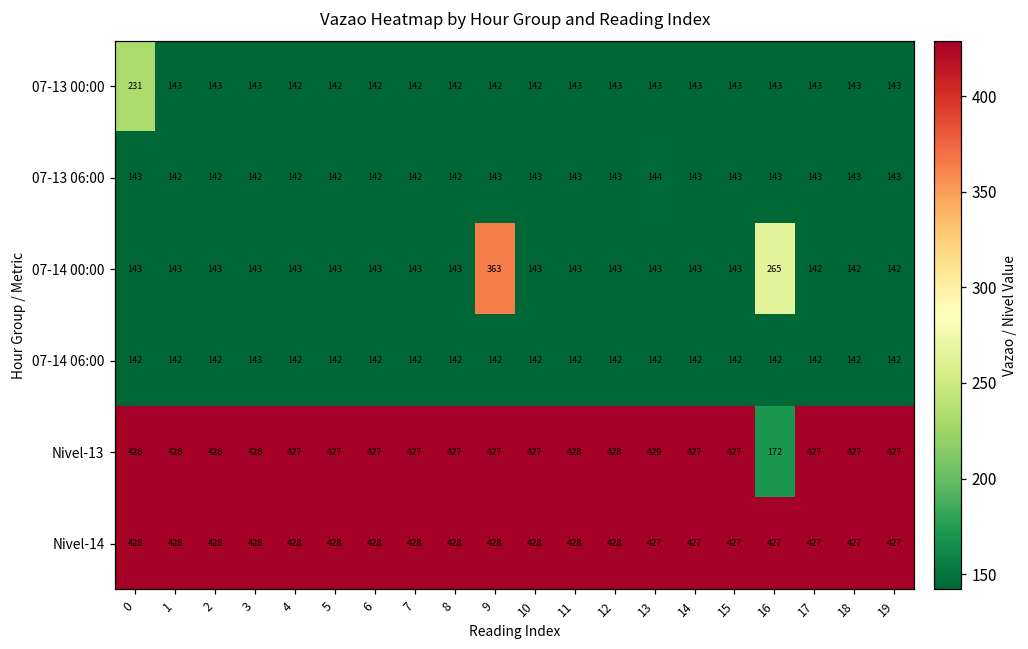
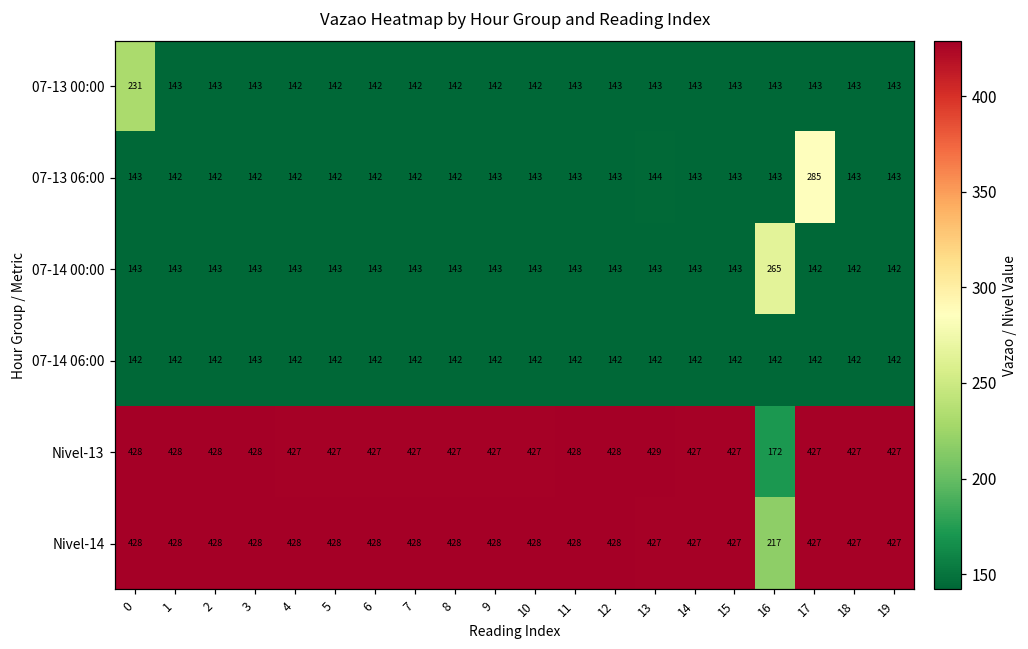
07-13 06:00, 17: 143 -> 285
07-14 00:00, 9: 363 -> 143
Nivel-14, 16: 427 -> 217
